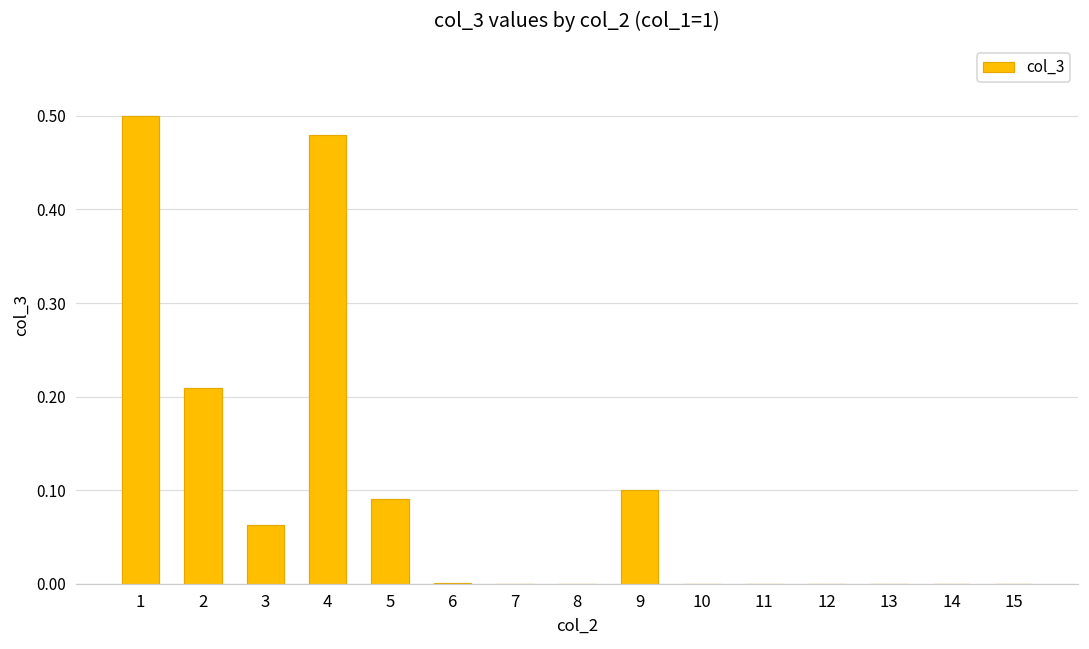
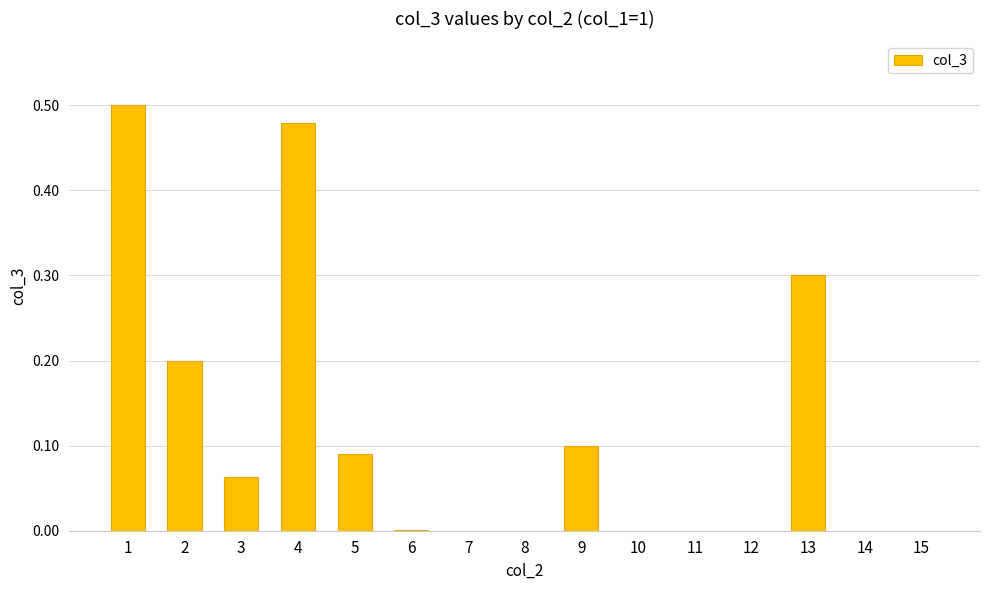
2: 0.21 -> 0.20
13: 0.0 -> 0.3
